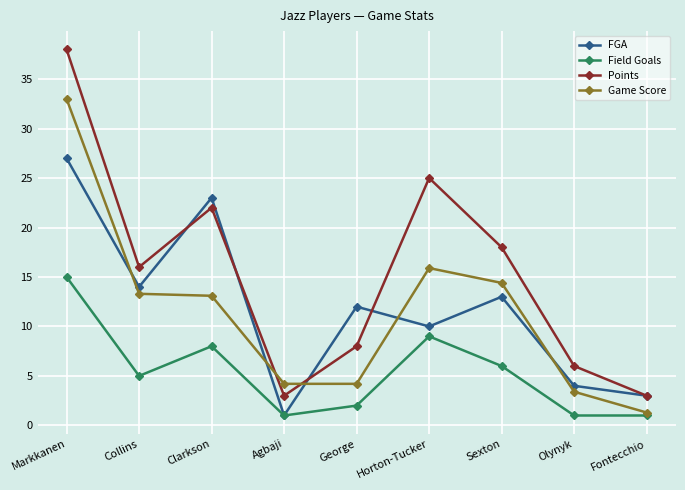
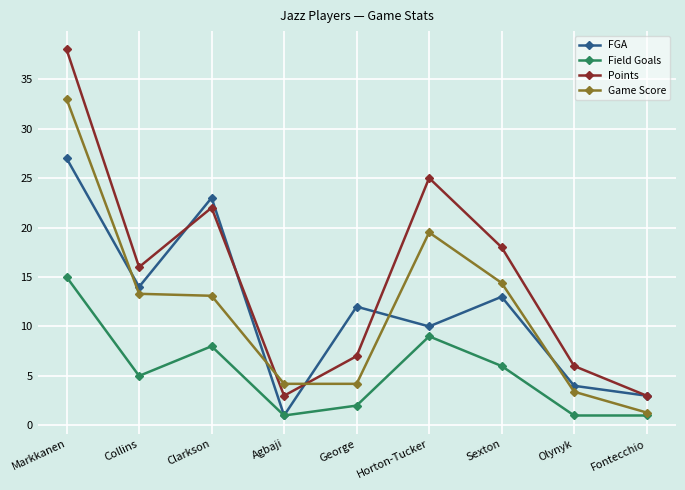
Points, George: 8 -> 7
Game Score, Horton-Tucker: 16 -> 20
